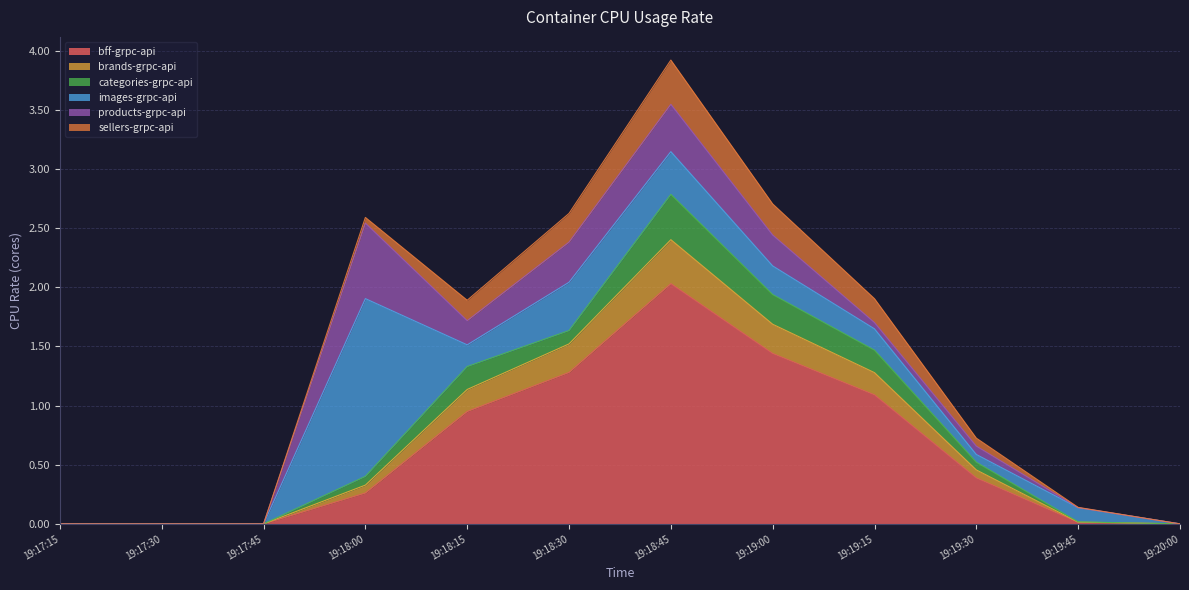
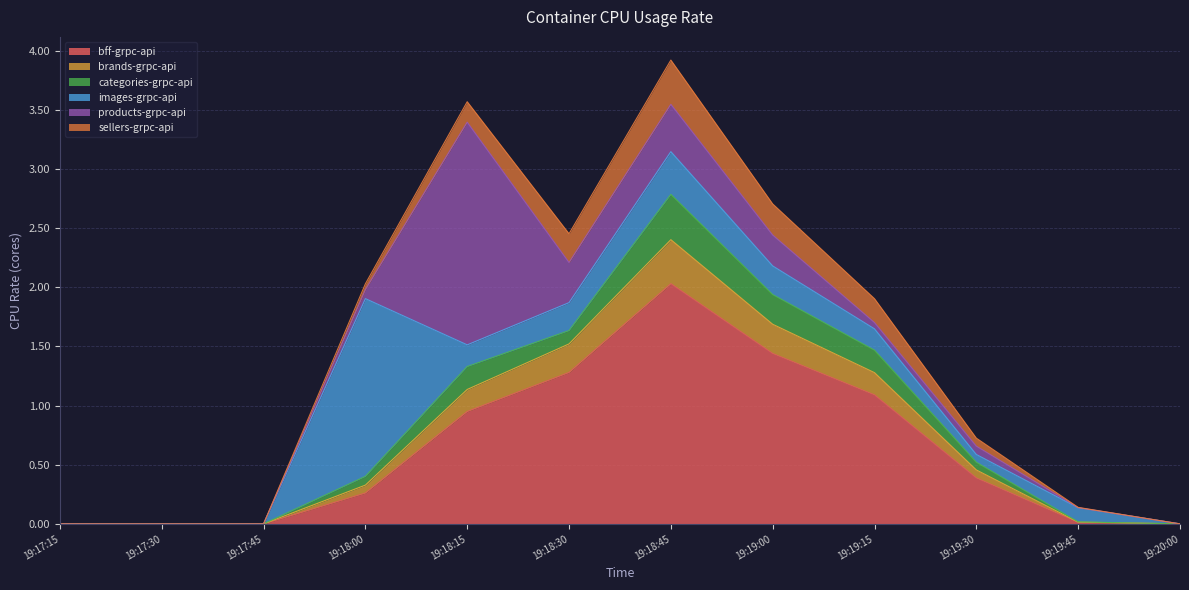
products-grpc-api, 19:18:00: 0.64 -> 0.08
products-grpc-api, 19:18:15: 0.20 -> 1.88
images-grpc-api, 19:18:30: 0.41 -> 0.24
